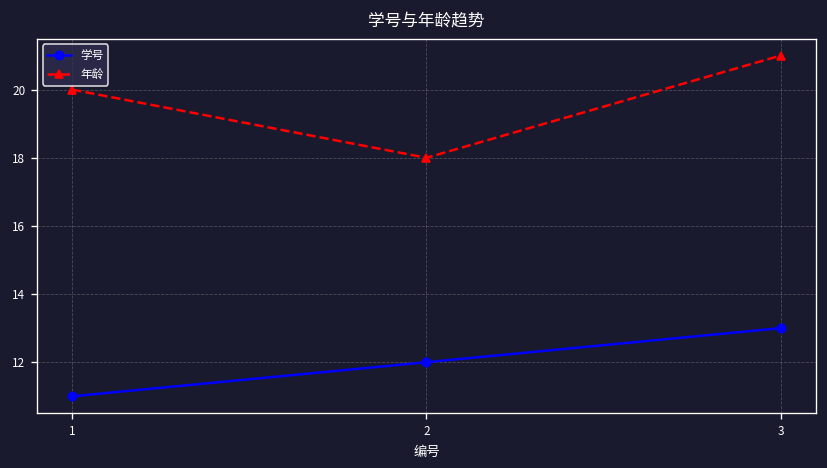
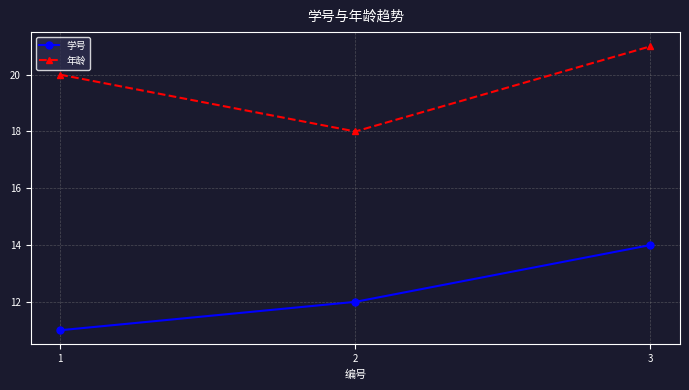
学号, 3: 13 -> 14
